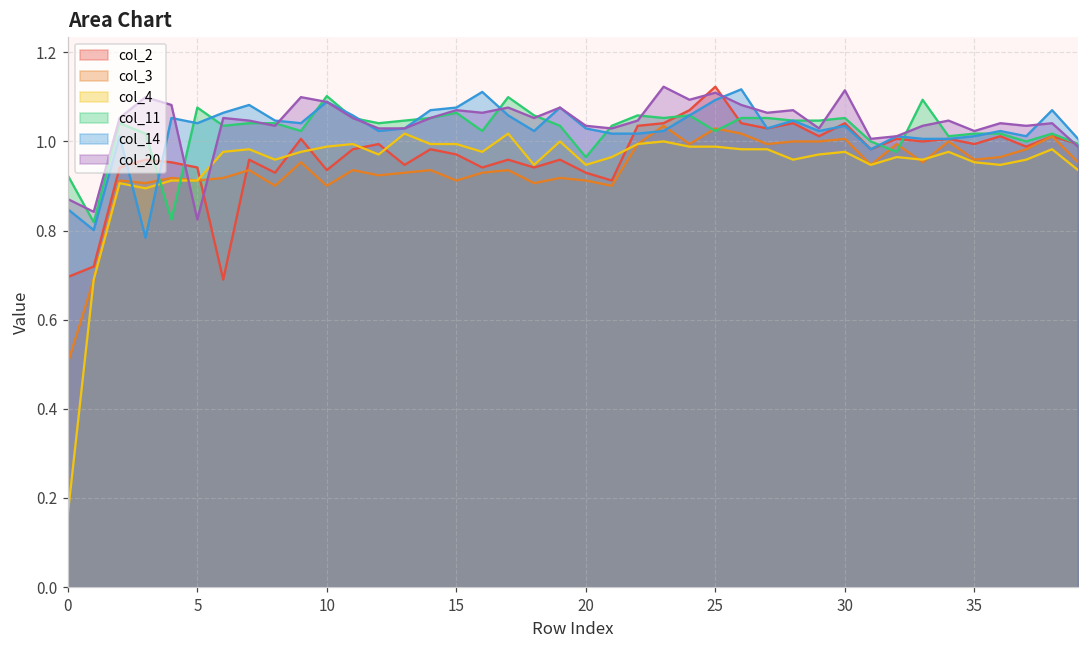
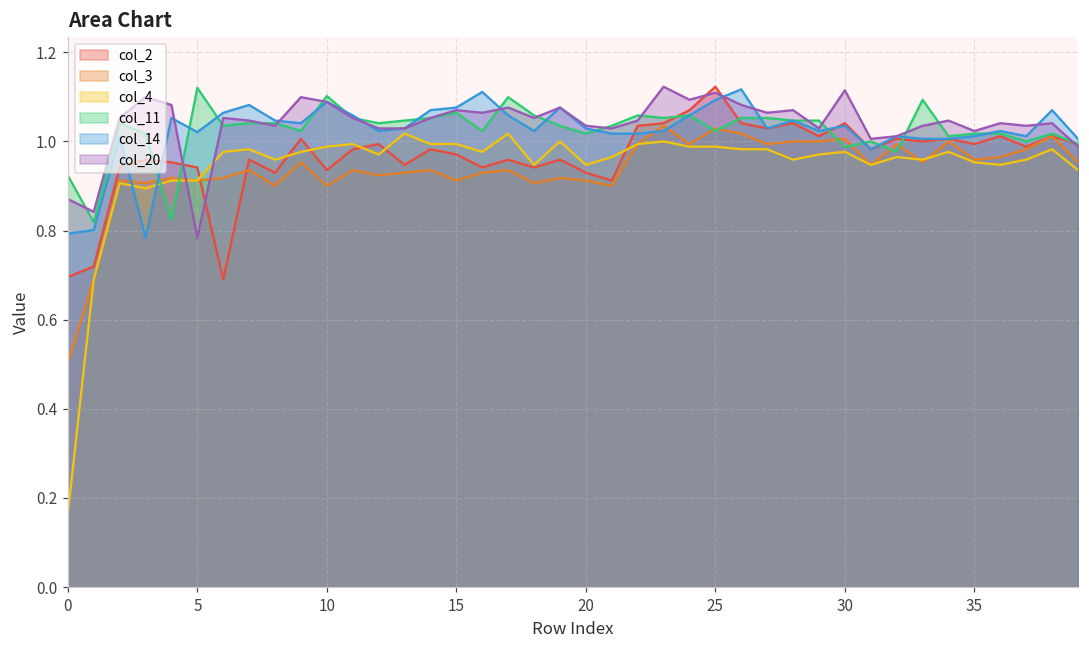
col_14, 0: 0.85 -> 0.79
col_11, 5: 1.08 -> 1.12
col_14, 5: 1.04 -> 1.02
col_20, 5: 0.82 -> 0.78
col_11, 20: 0.96 -> 1.02
col_11, 30: 1.05 -> 0.99
